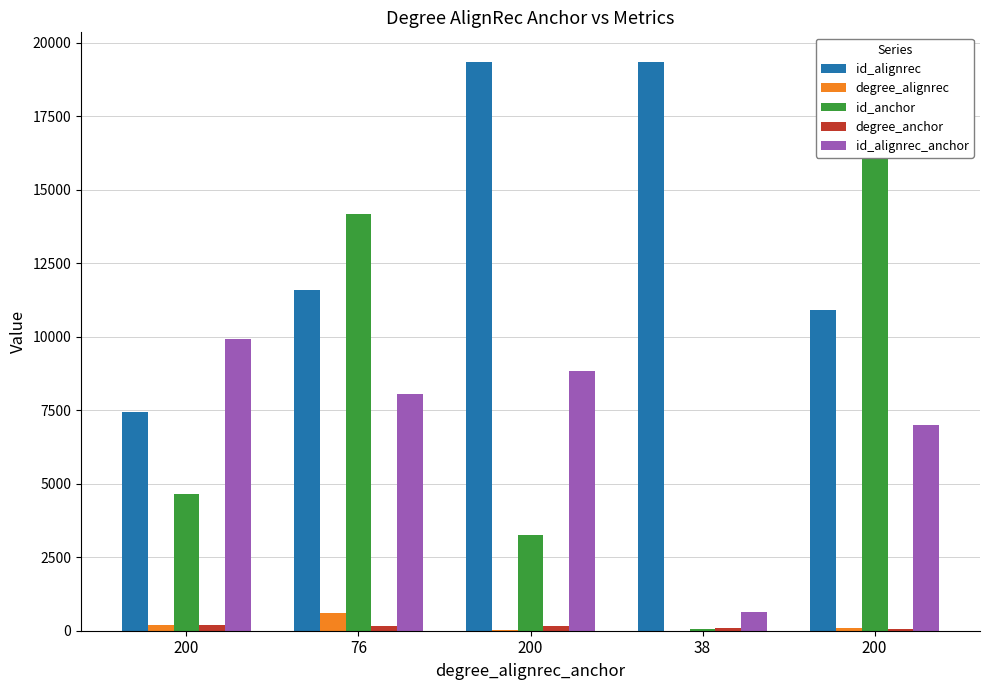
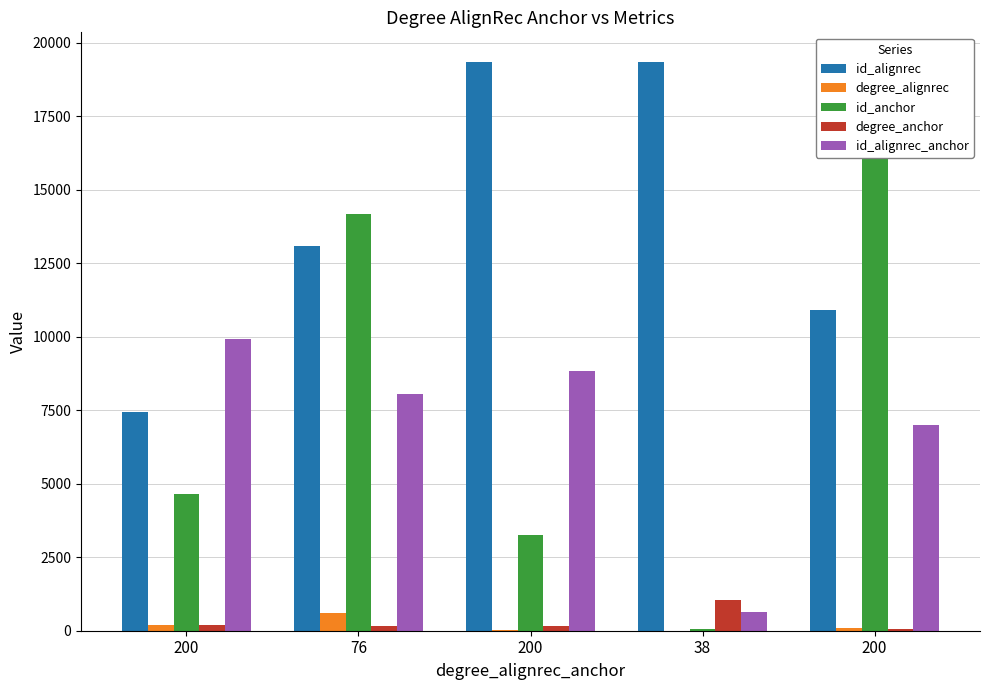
id_alignrec, 76: 11600 -> 13100
degree_anchor, 38: 100 -> 1000
